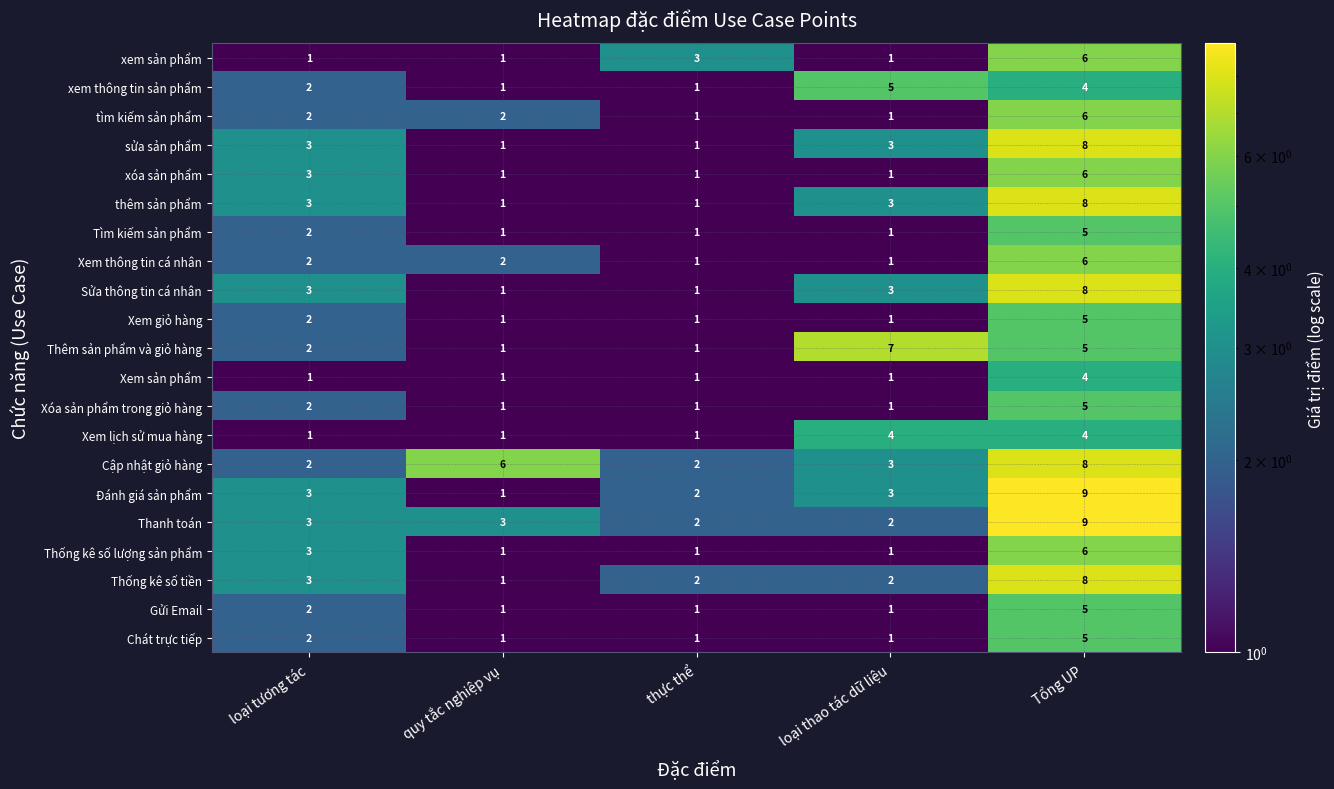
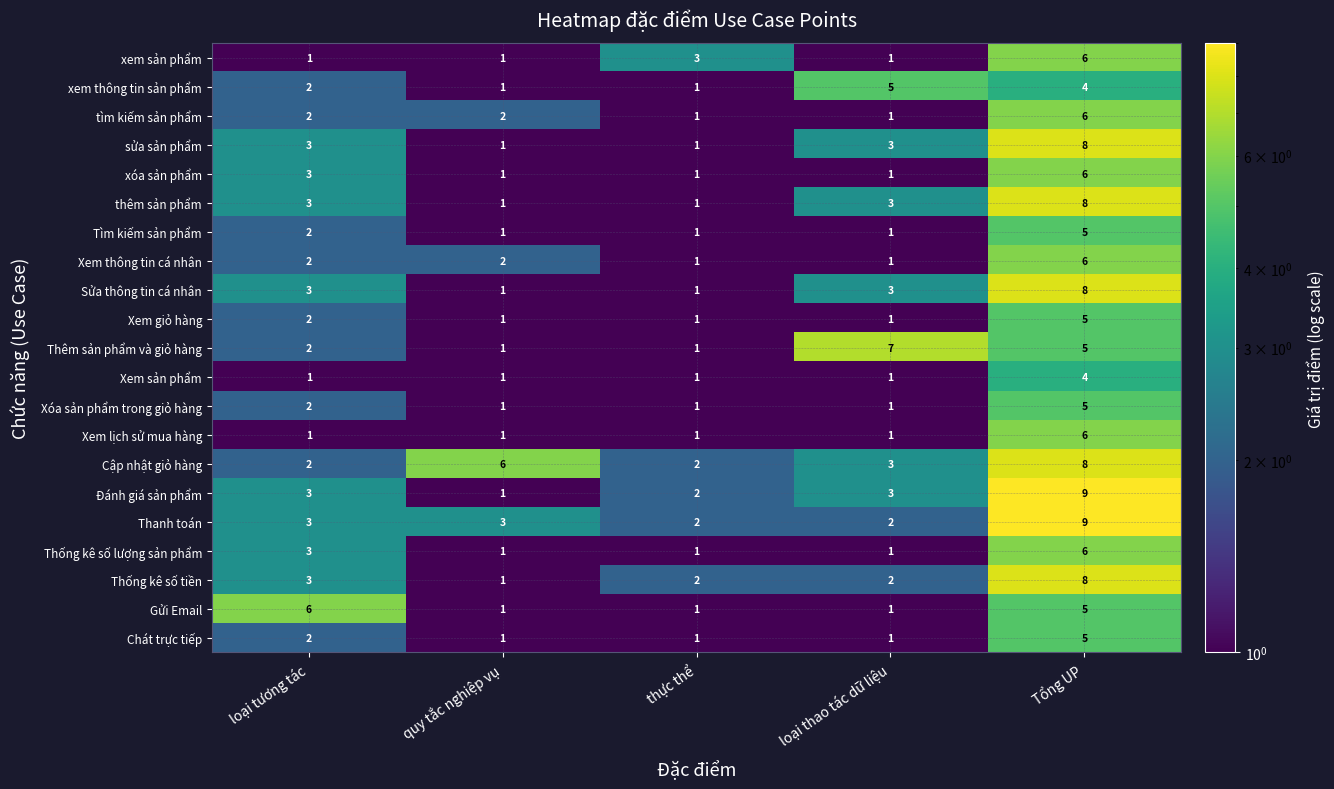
Xem lịch sử mua hàng, loại thao tác dữ liệu: 4 -> 1
Xem lịch sử mua hàng, Tổng UP: 4 -> 6
Gửi Email, loại tương tác: 2 -> 6
